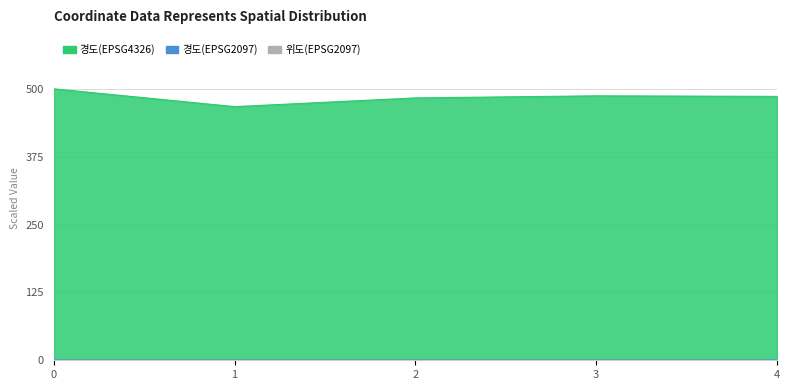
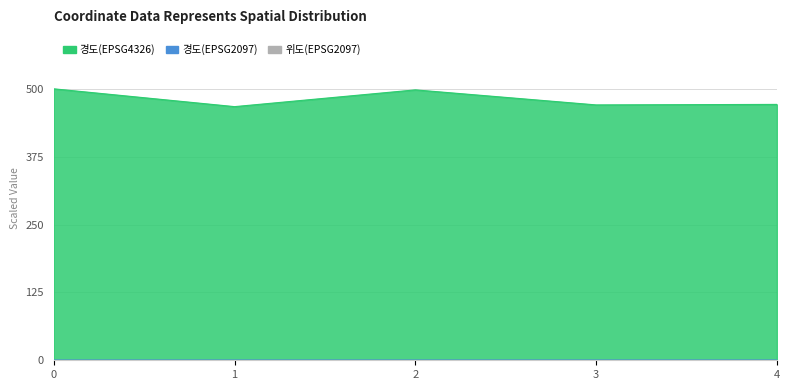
경도(EPSG4326), 2: 480 -> 500
경도(EPSG4326), 3: 490 -> 470
경도(EPSG4326), 4: 490 -> 470
